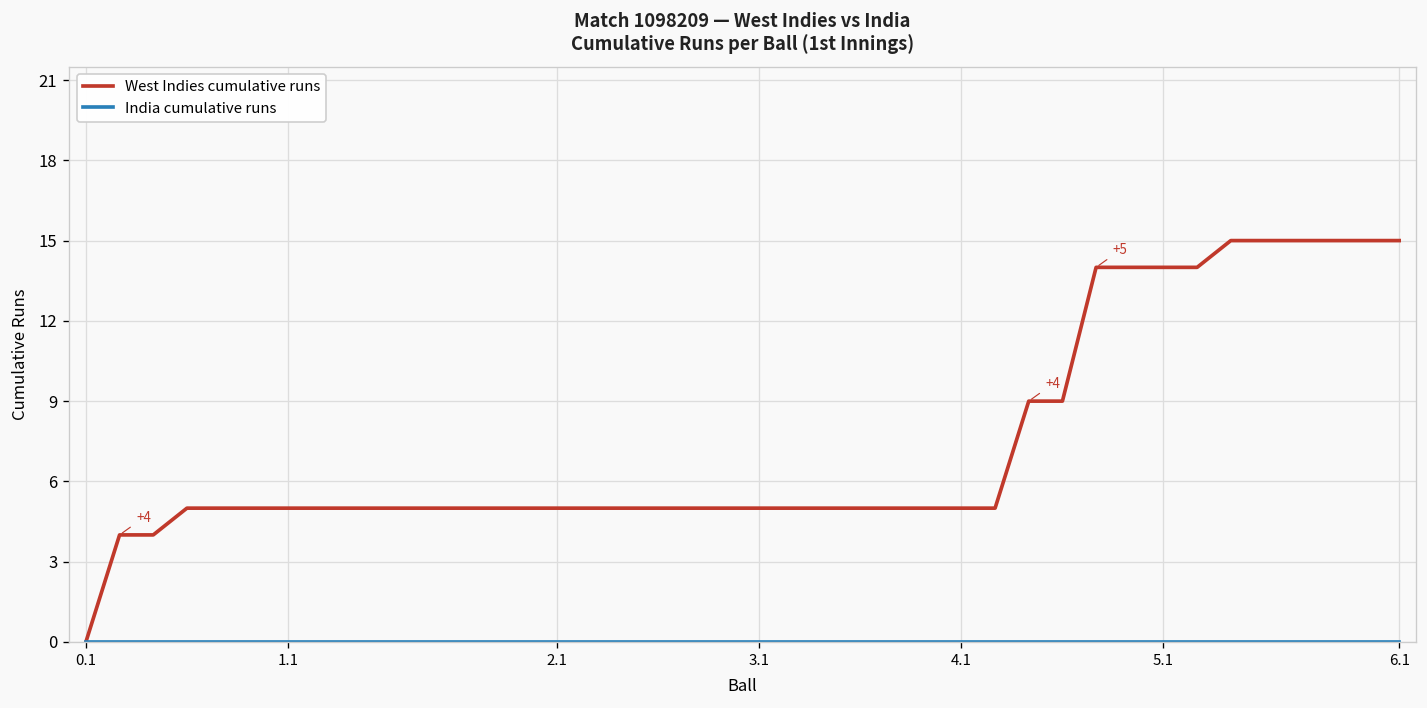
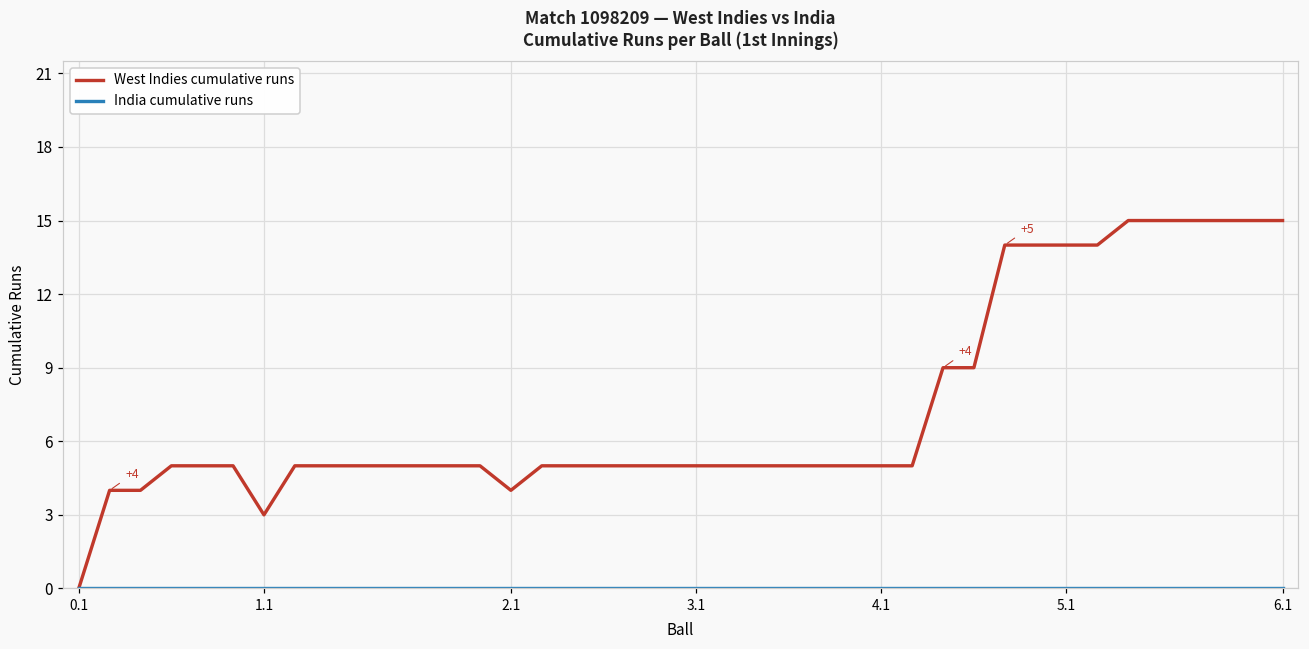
West Indies cumulative runs, 1.1: 5 -> 3
West Indies cumulative runs, 2.1: 5 -> 4
